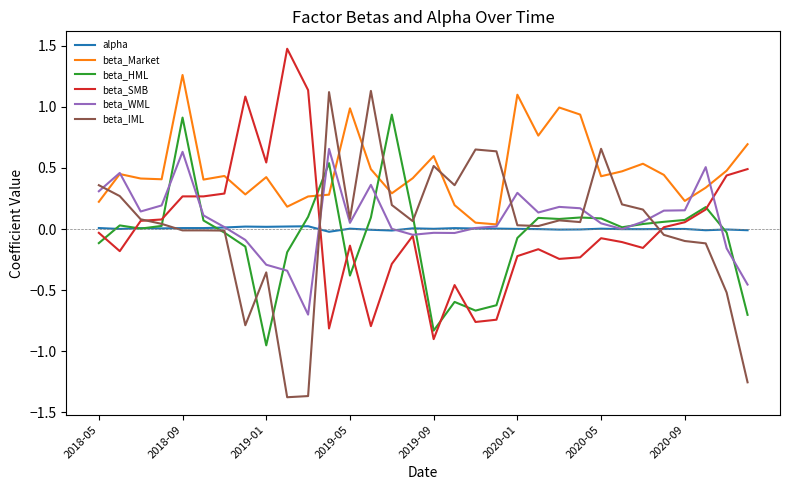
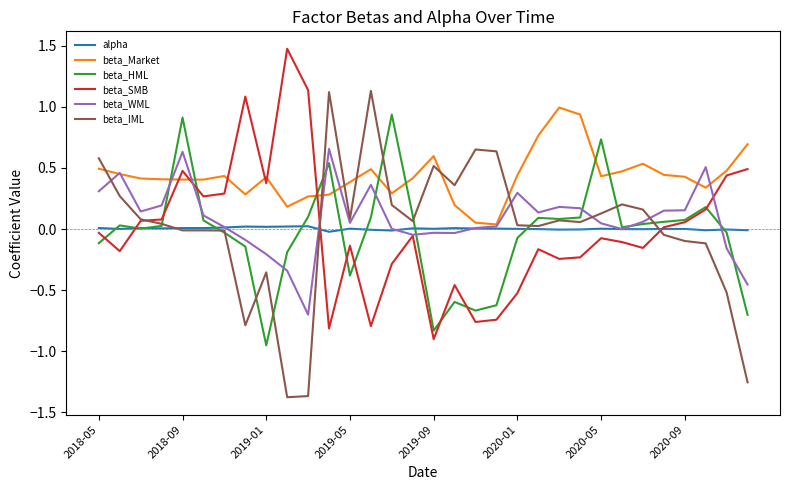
beta_Market, 2018-05: 0.22 -> 0.49
beta_IML, 2018-05: 0.36 -> 0.58
beta_Market, 2018-09: 1.26 -> 0.40
beta_SMB, 2018-09: 0.27 -> 0.48
beta_SMB, 2019-01: 0.54 -> 0.37
beta_WML, 2019-01: -0.29 -> -0.21
beta_Market, 2019-05: 0.99 -> 0.38
beta_Market, 2020-01: 1.10 -> 0.44
beta_SMB, 2020-01: -0.22 -> -0.52
beta_HML, 2020-05: 0.09 -> 0.73
beta_IML, 2020-05: 0.66 -> 0.13
beta_Market, 2020-09: 0.23 -> 0.43
